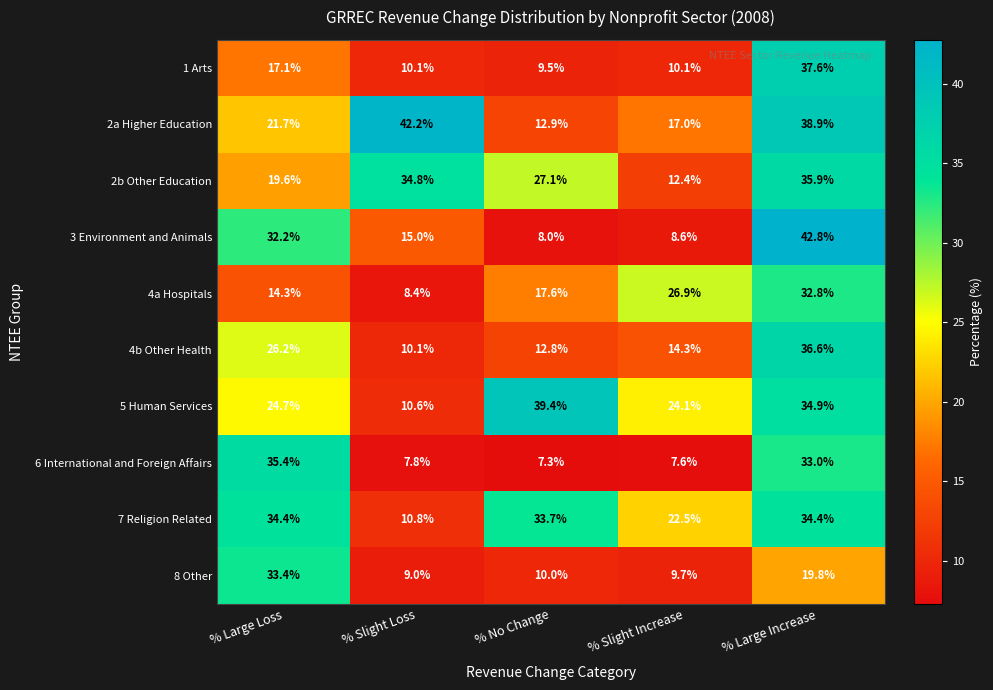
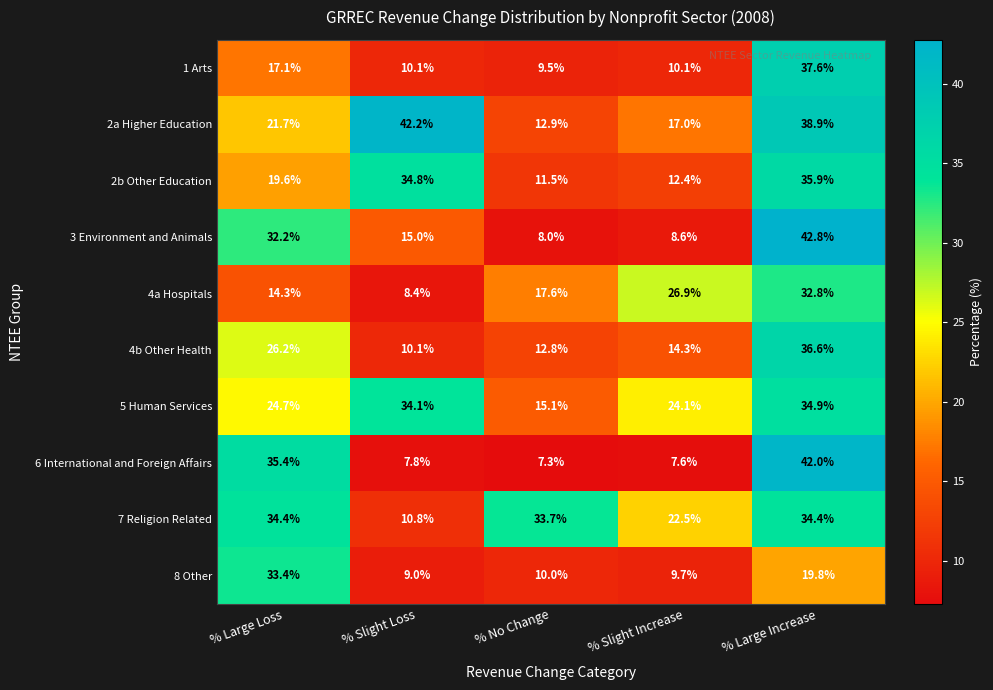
2b Other Education, % No Change: 27.1% -> 11.5%
5 Human Services, % Slight Loss: 10.6% -> 34.1%
5 Human Services, % No Change: 39.4% -> 15.1%
6 International and Foreign Affairs, % Large Increase: 33.0% -> 42.0%
